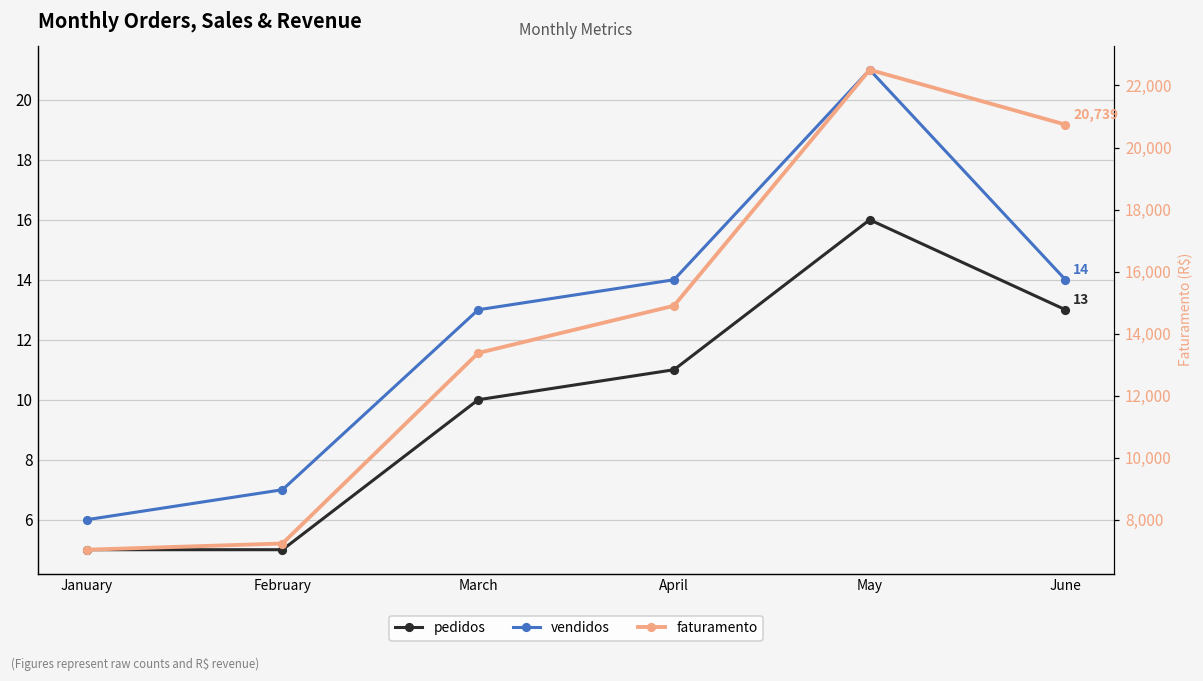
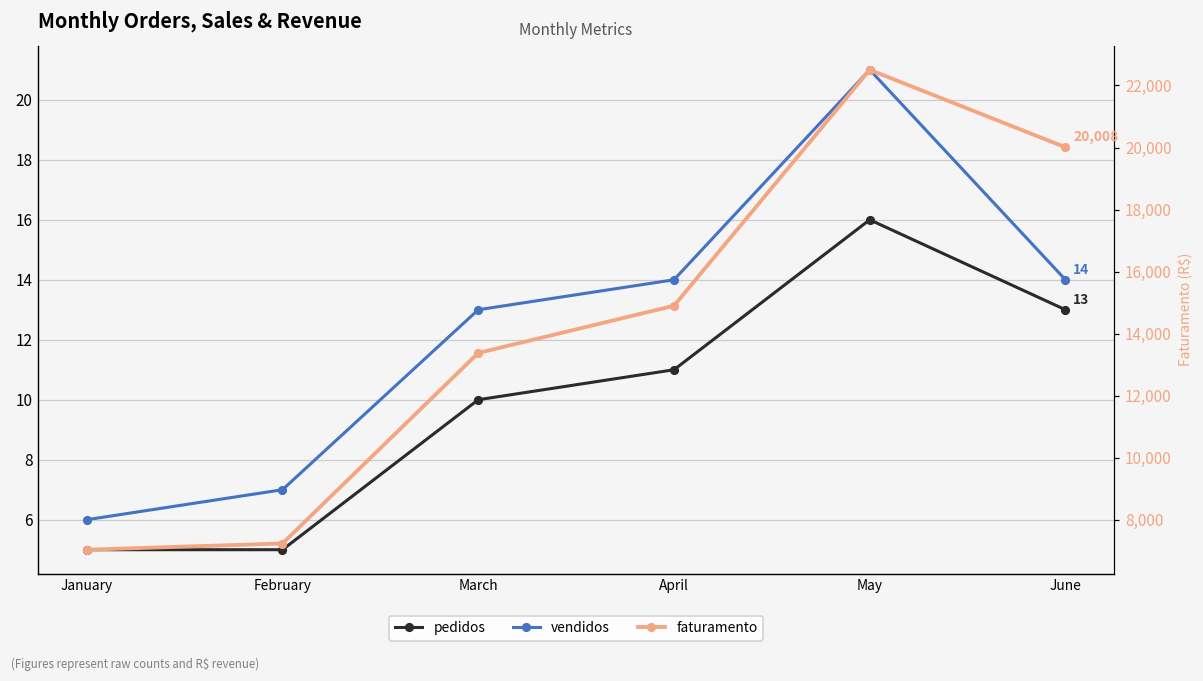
faturamento, June: 20,739 -> 20,008
